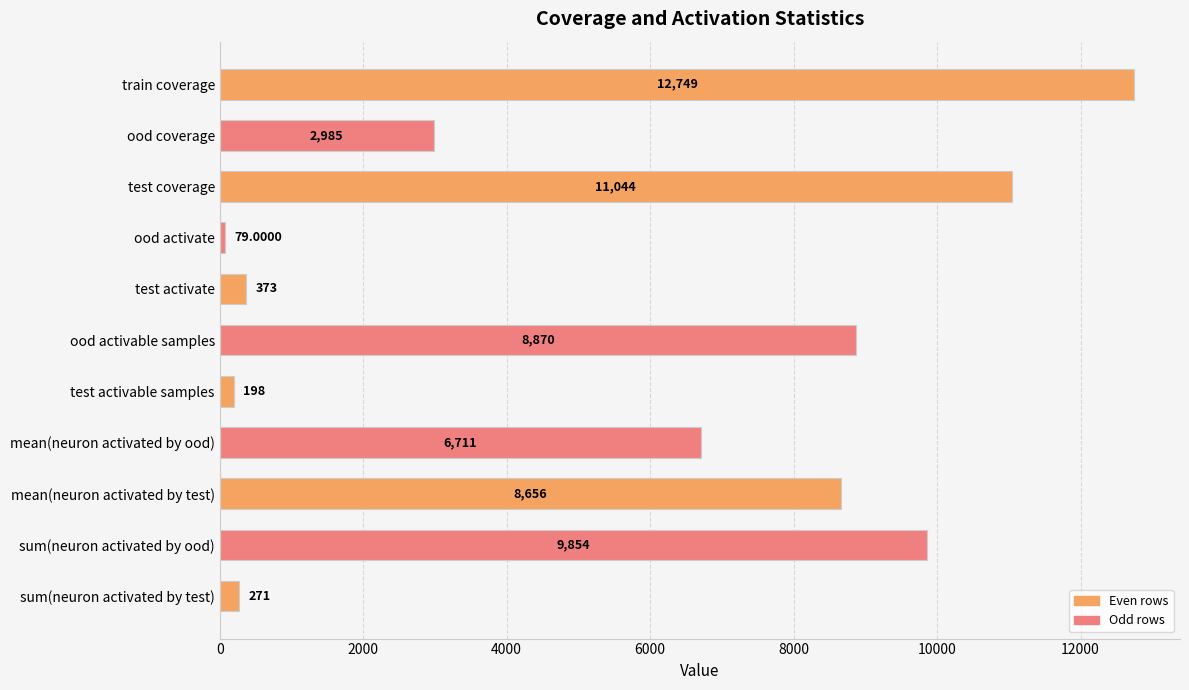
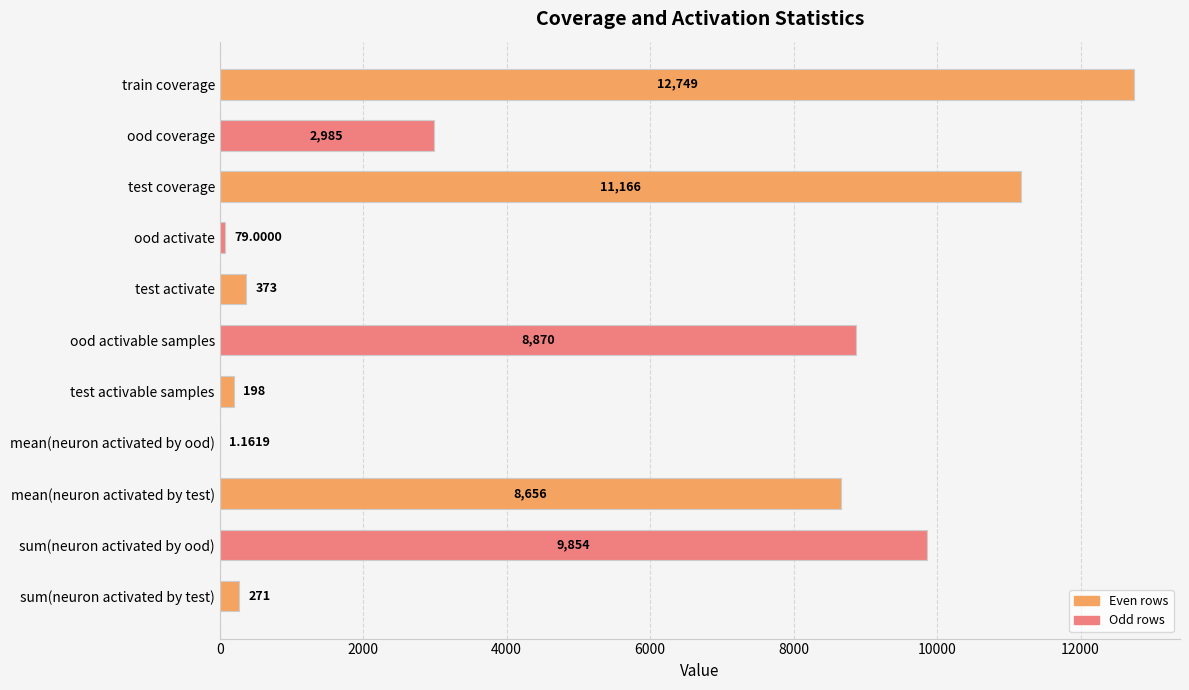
test coverage: 11,044 -> 11,166
mean(neuron activated by ood): 6,711 -> 1.1619
